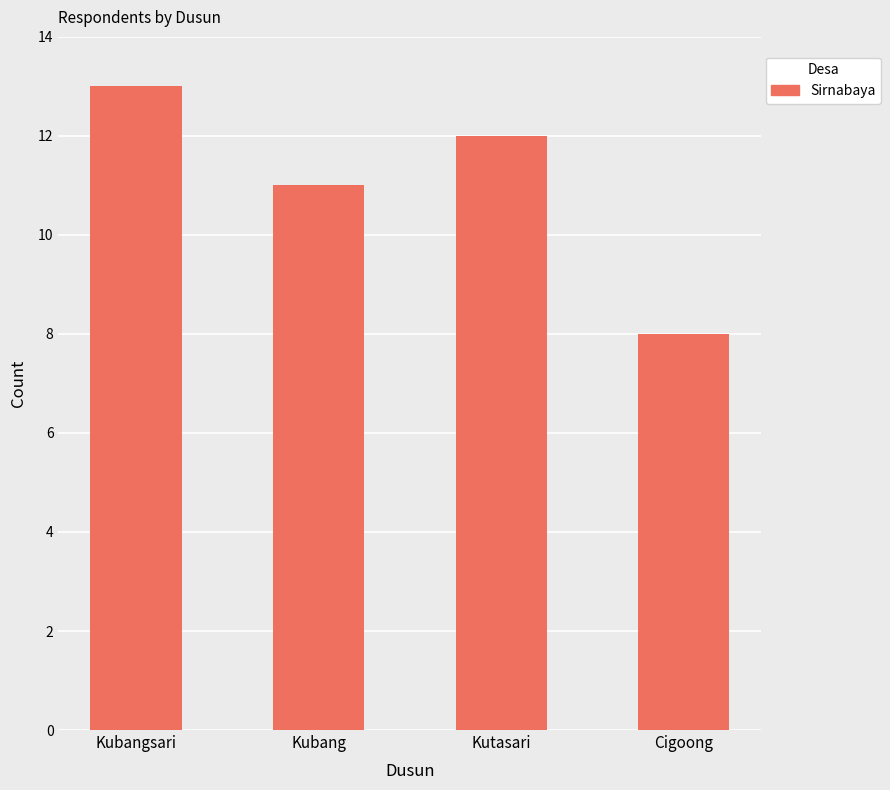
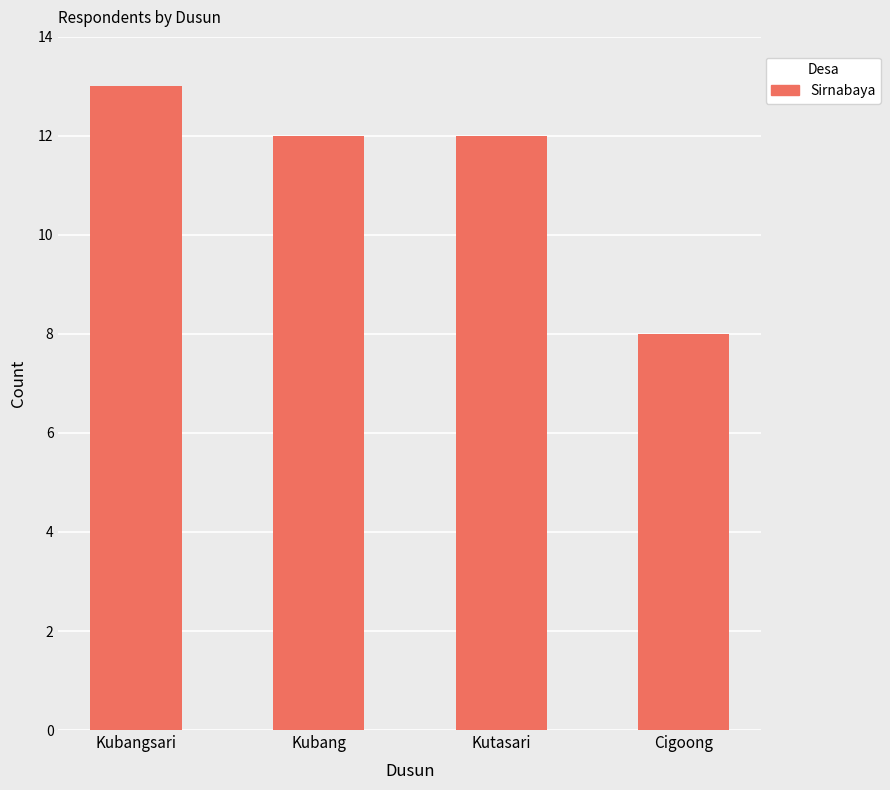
Kubang: 11 -> 12
